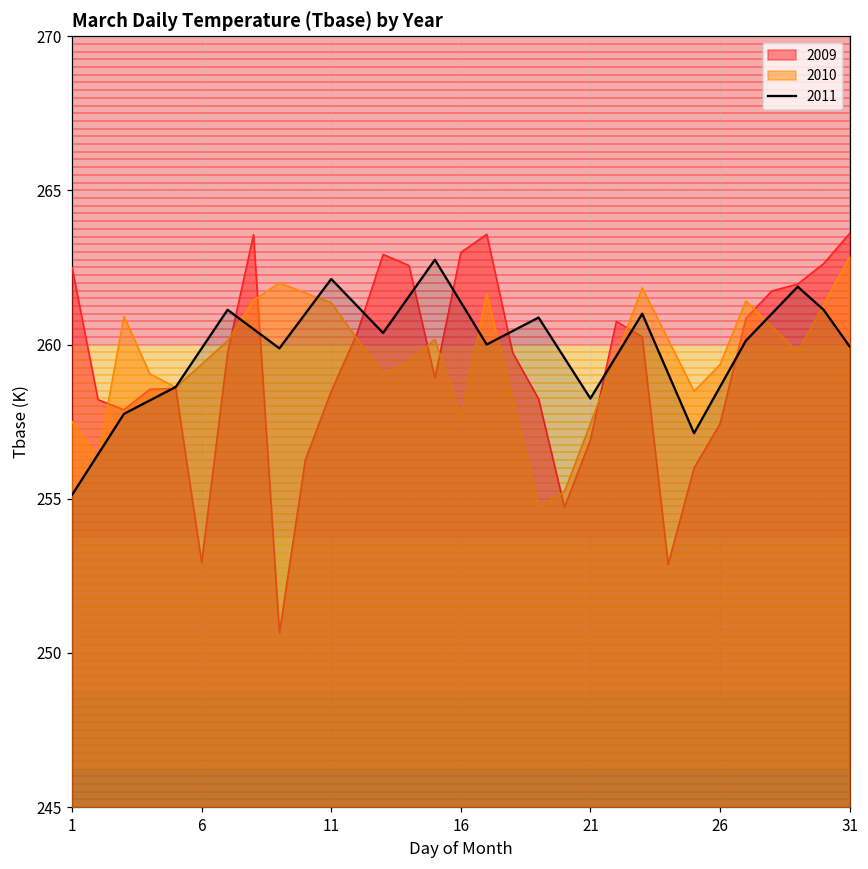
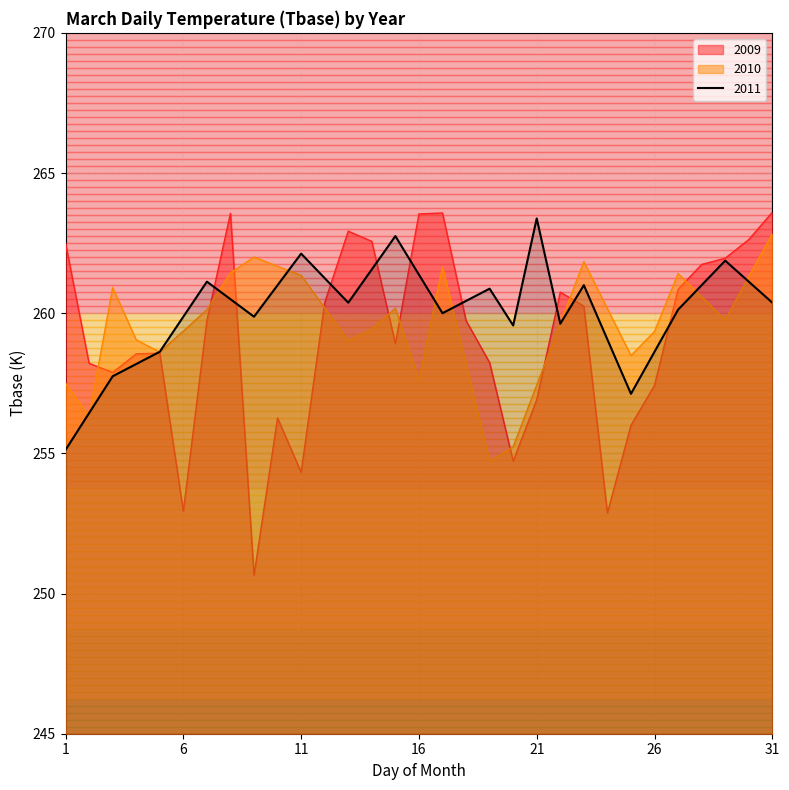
2009, 11: 258.5 -> 254.3
2009, 16: 263.0 -> 263.5
2011, 21: 258.3 -> 263.4
2011, 31: 259.9 -> 260.4
